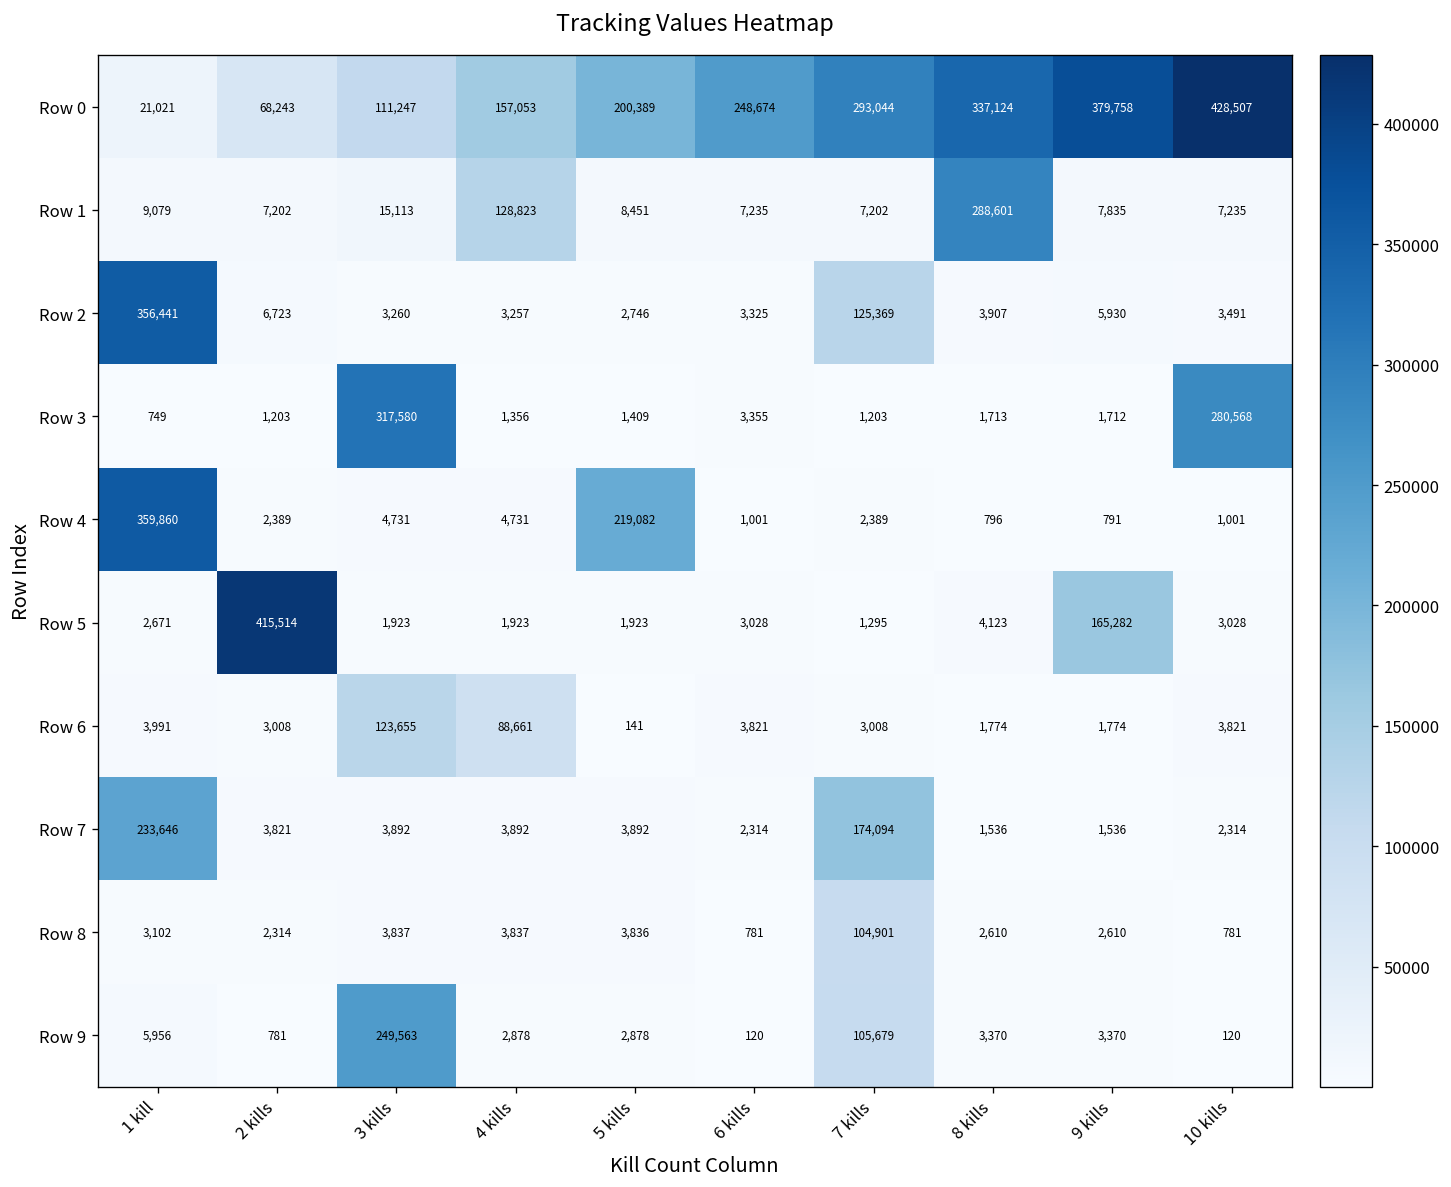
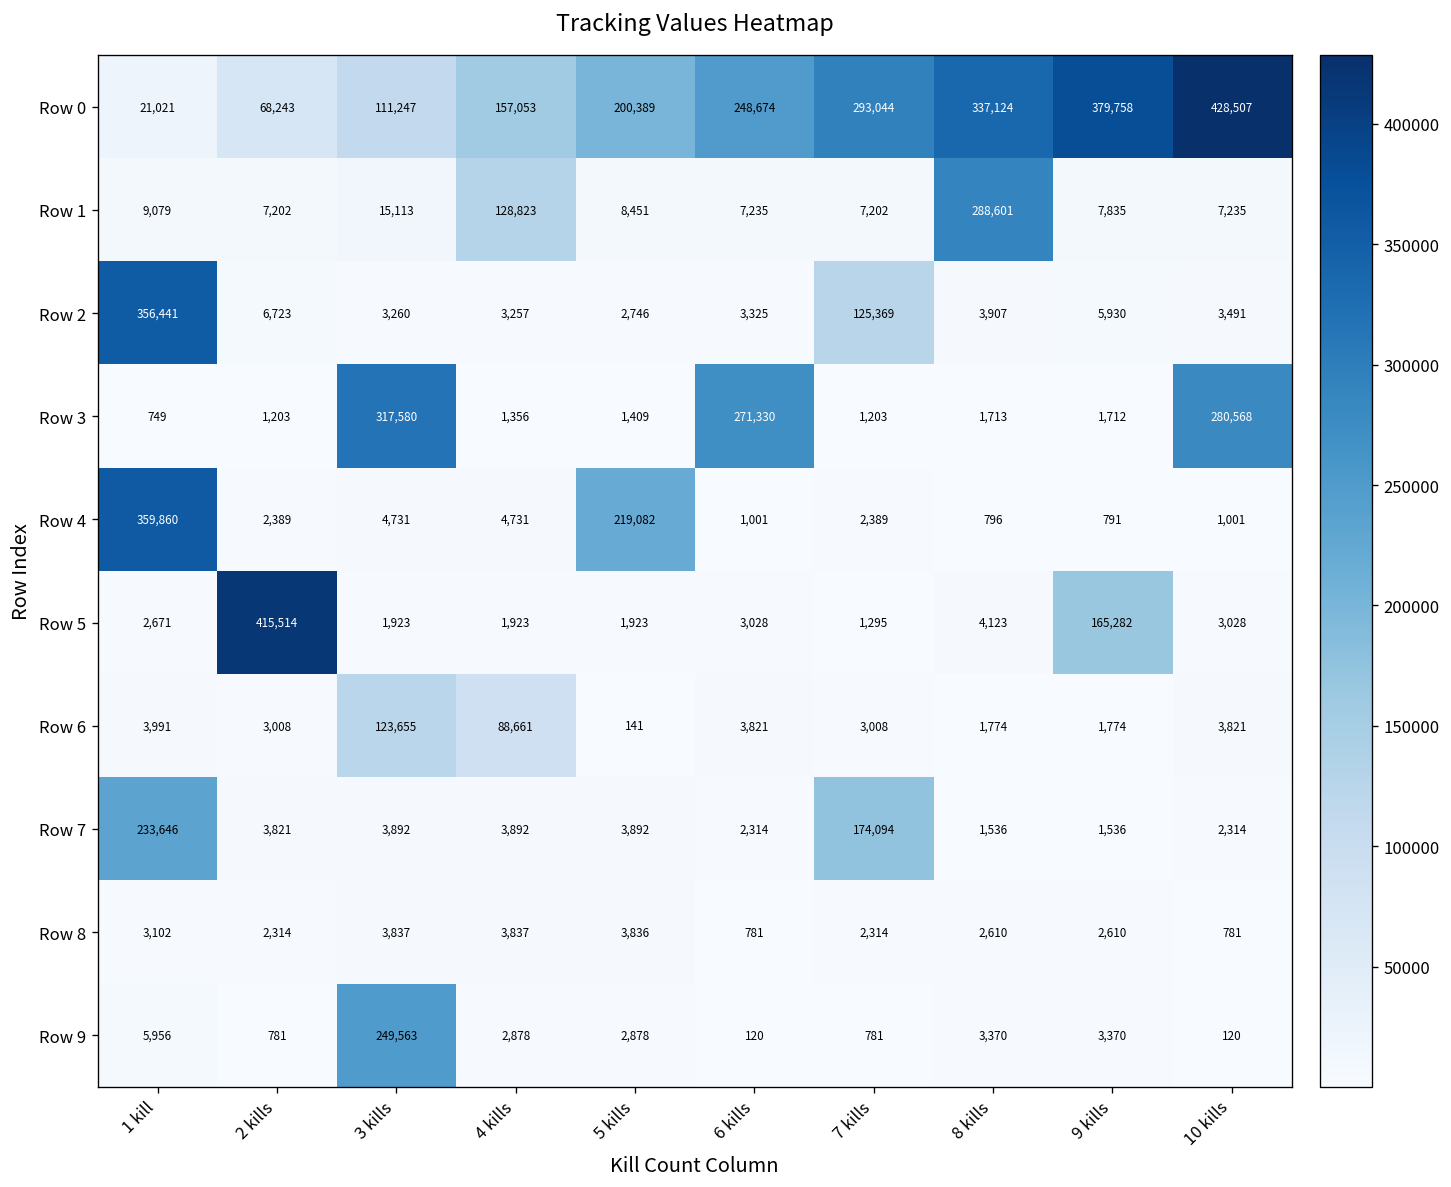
Row 3, 6 kills: 3,355 -> 271,330
Row 8, 7 kills: 104,901 -> 2,314
Row 9, 7 kills: 105,679 -> 781
